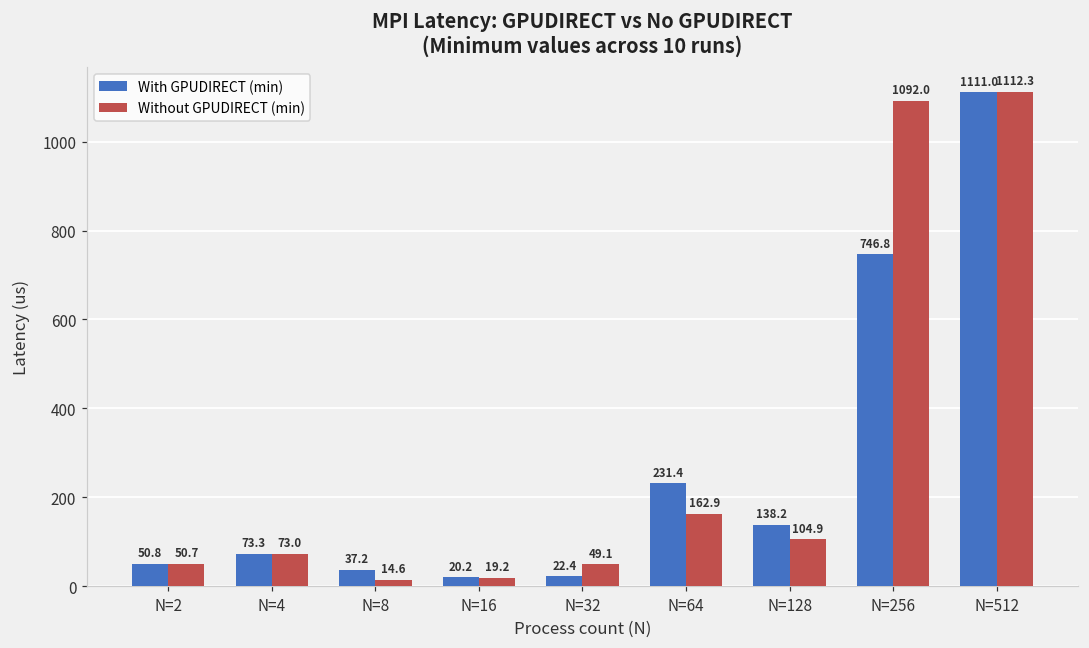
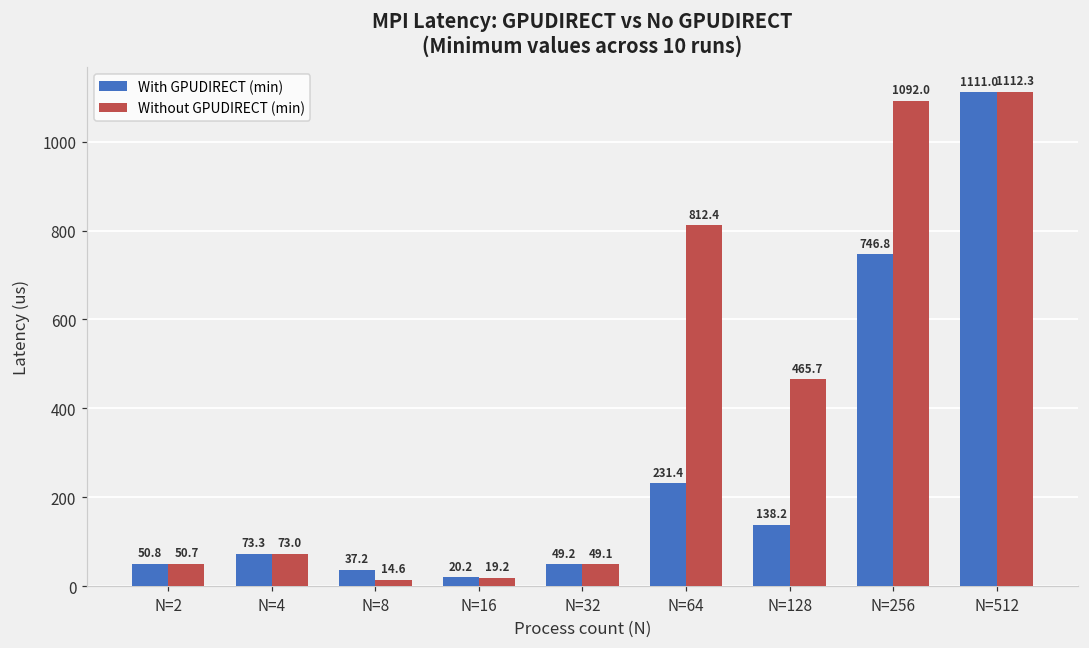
With GPUDIRECT (min), N=32: 22.4 -> 49.2
Without GPUDIRECT (min), N=64: 162.9 -> 812.4
Without GPUDIRECT (min), N=128: 104.9 -> 465.7
